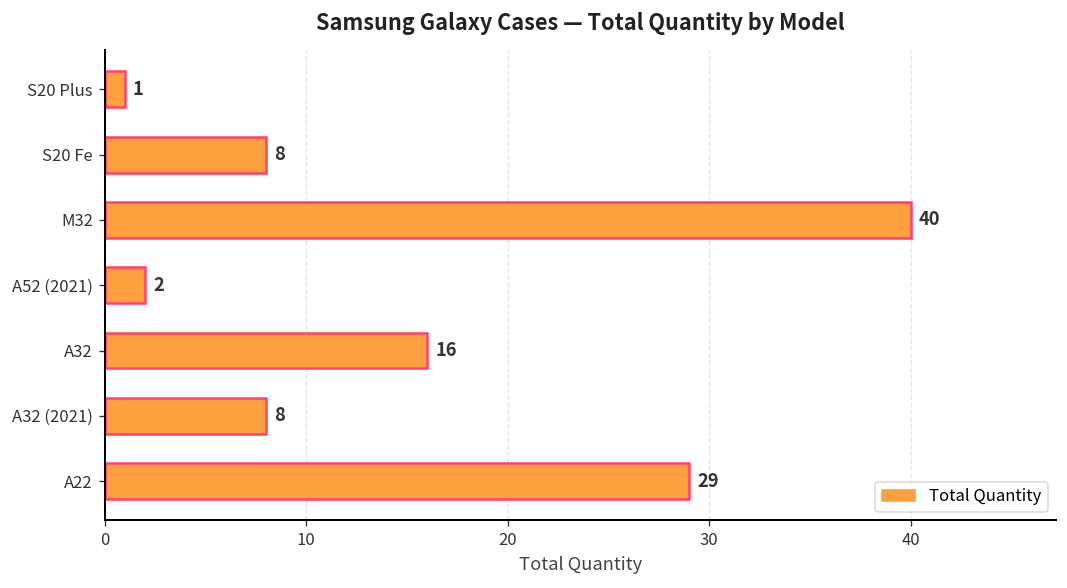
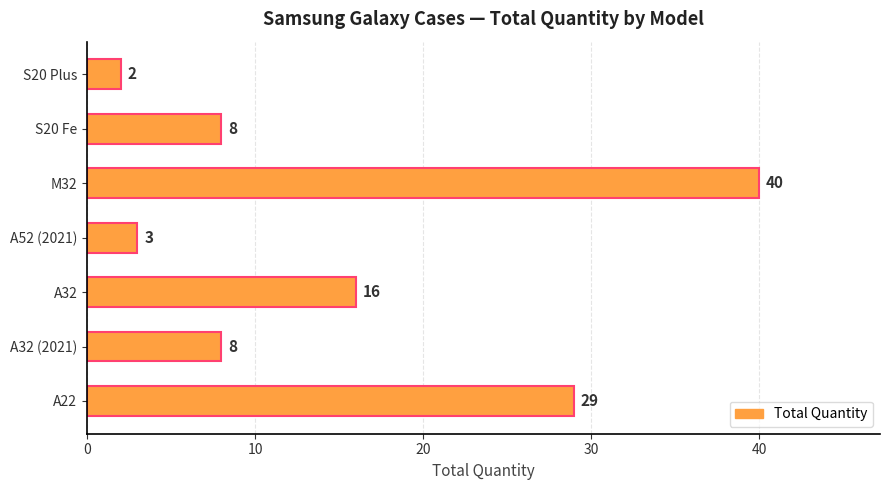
S20 Plus: 1 -> 2
A52 (2021): 2 -> 3
